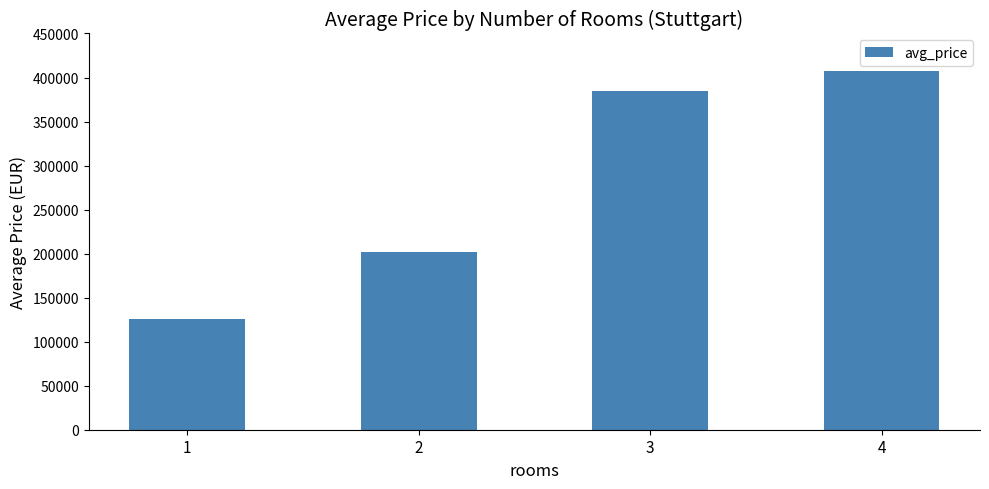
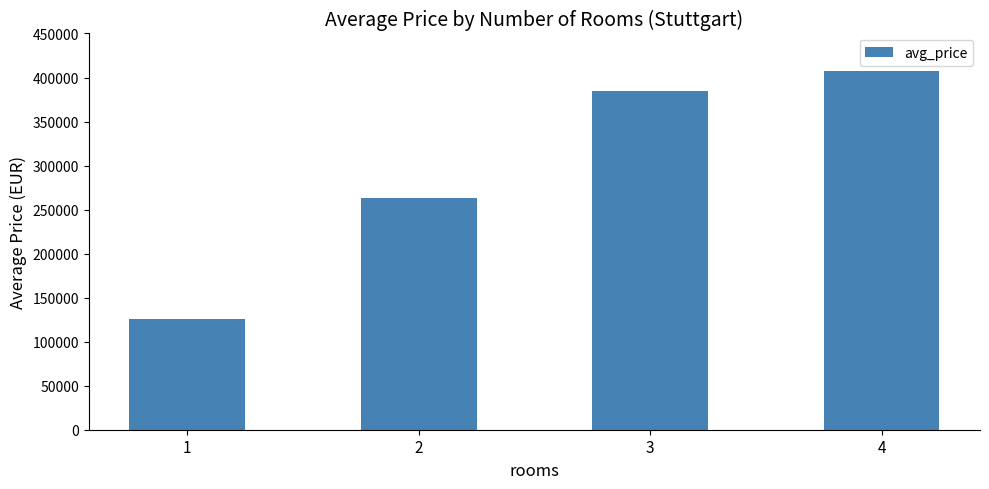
2: 200000 -> 260000
